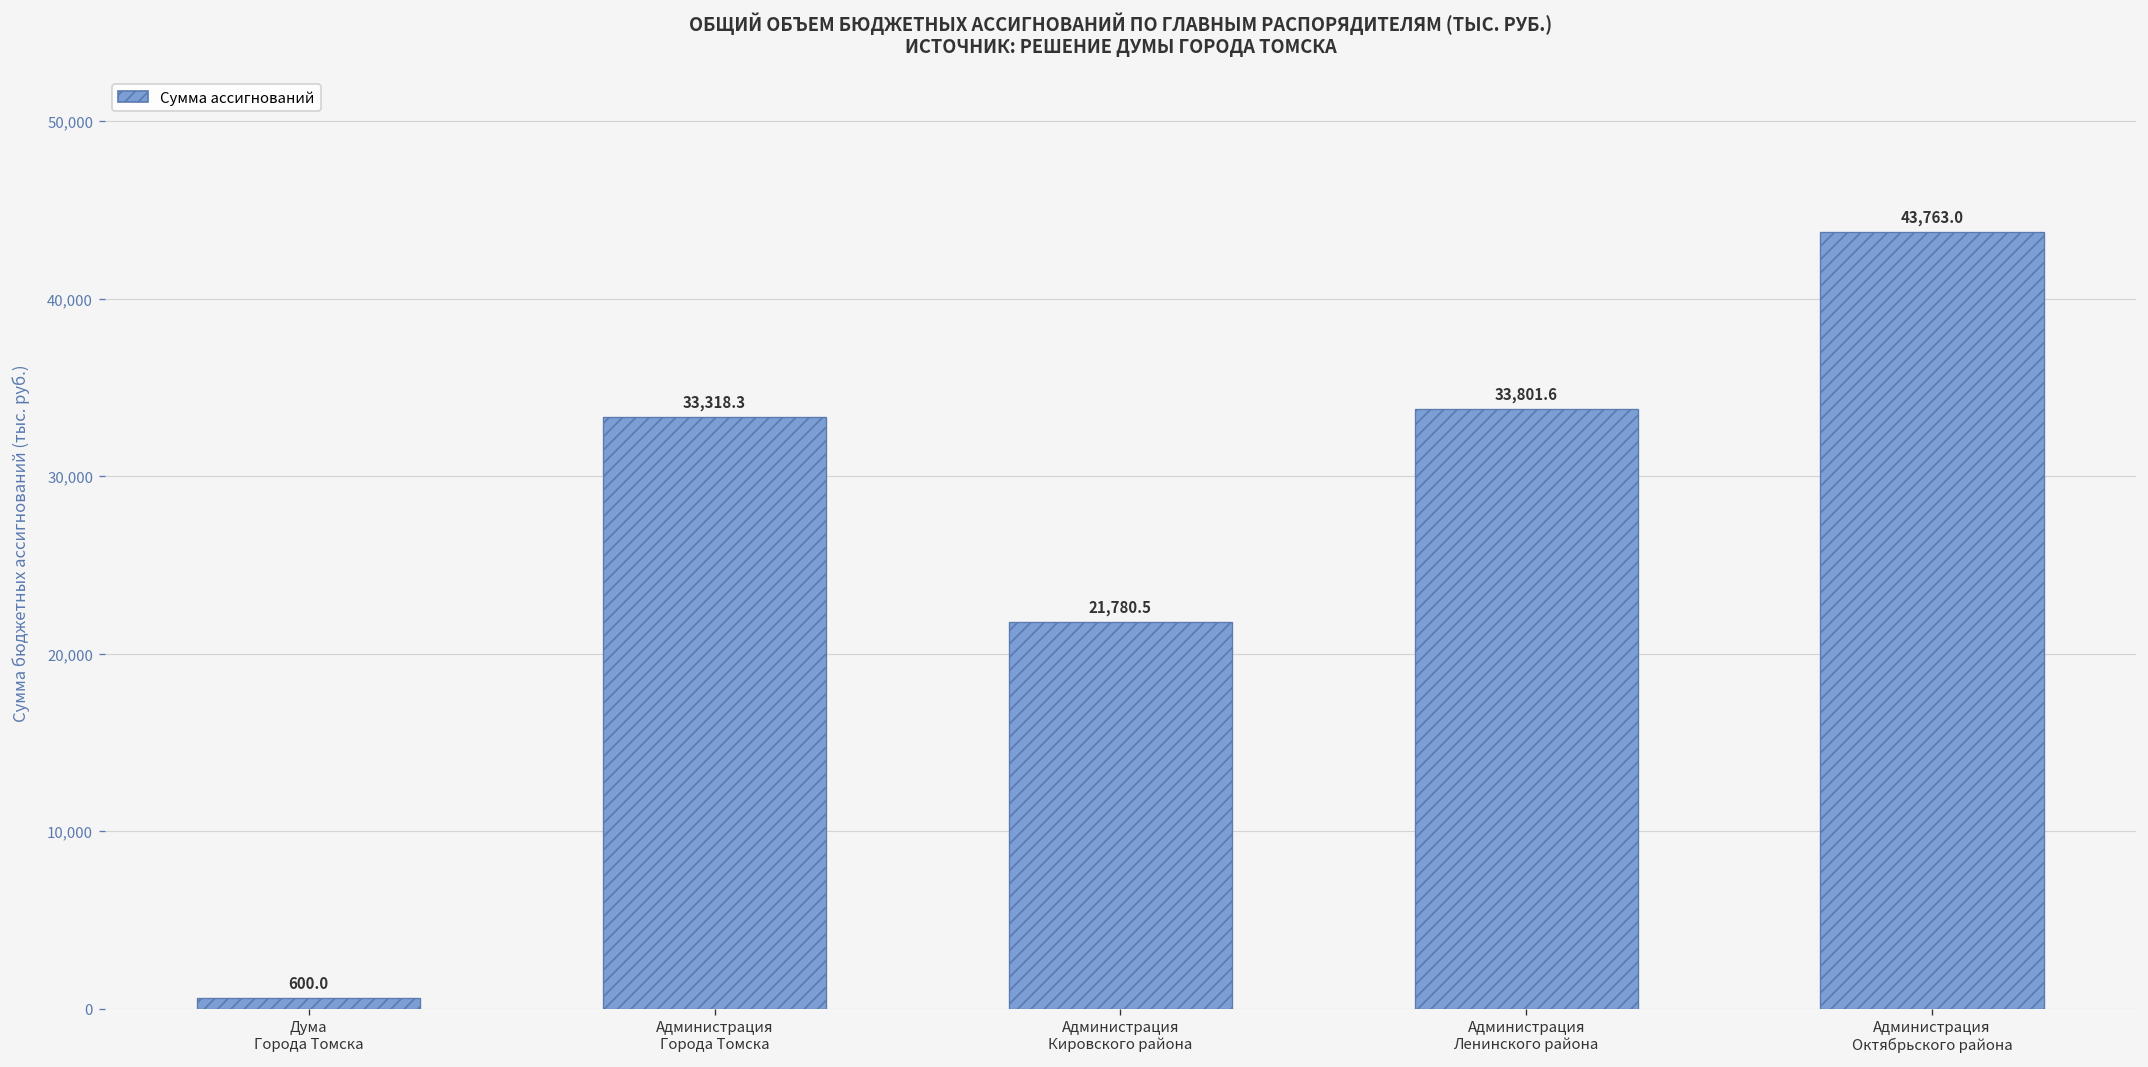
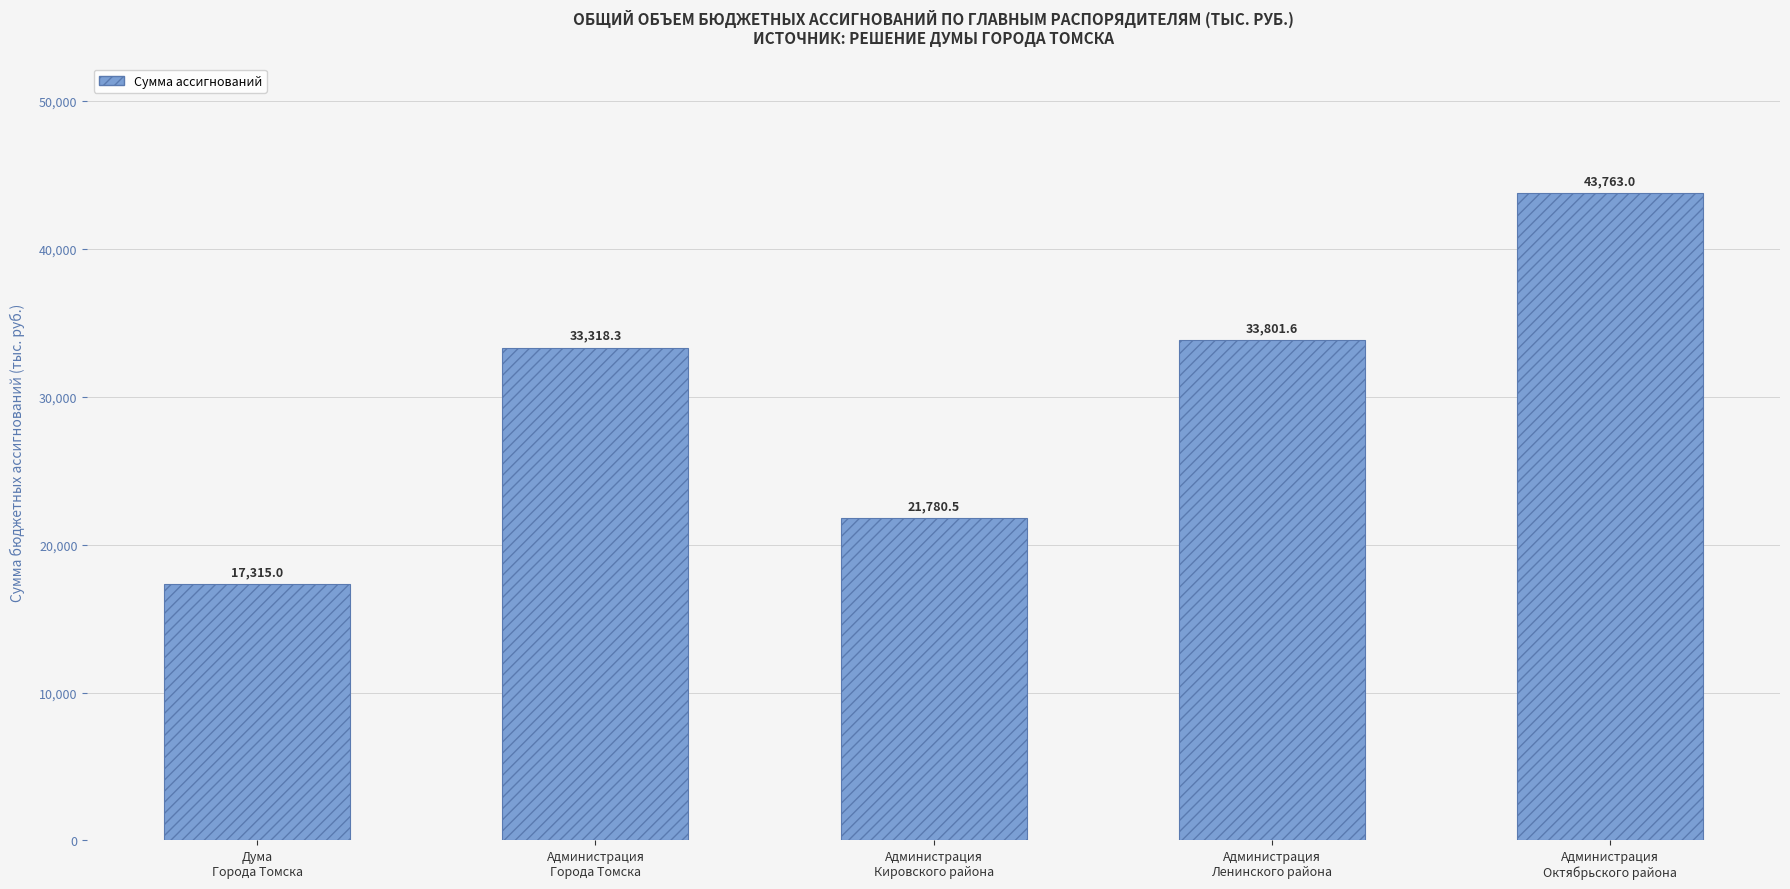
Дума Города Томска: 600.0 -> 17,315.0
